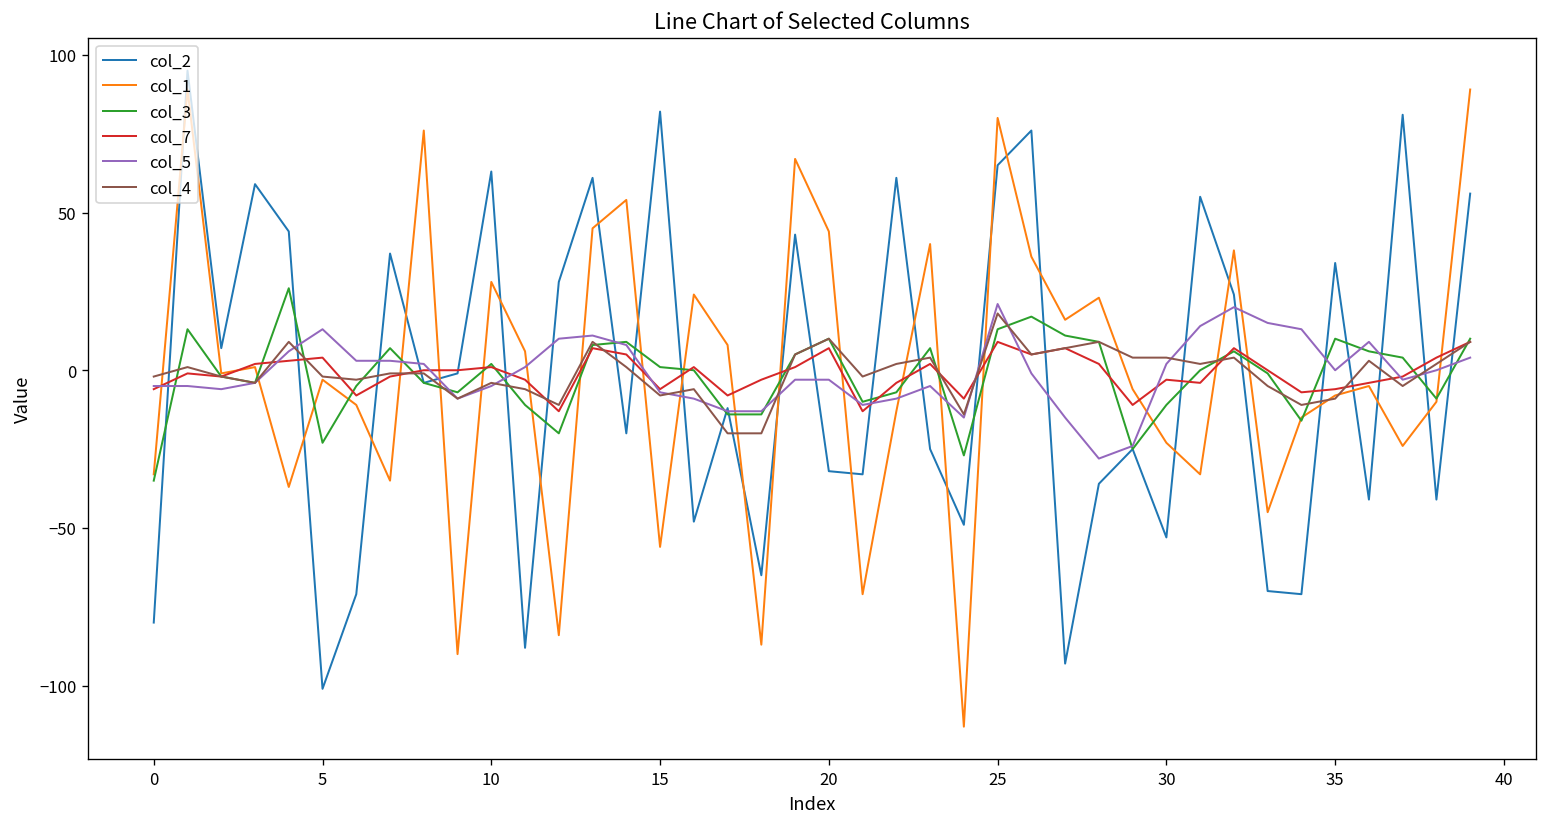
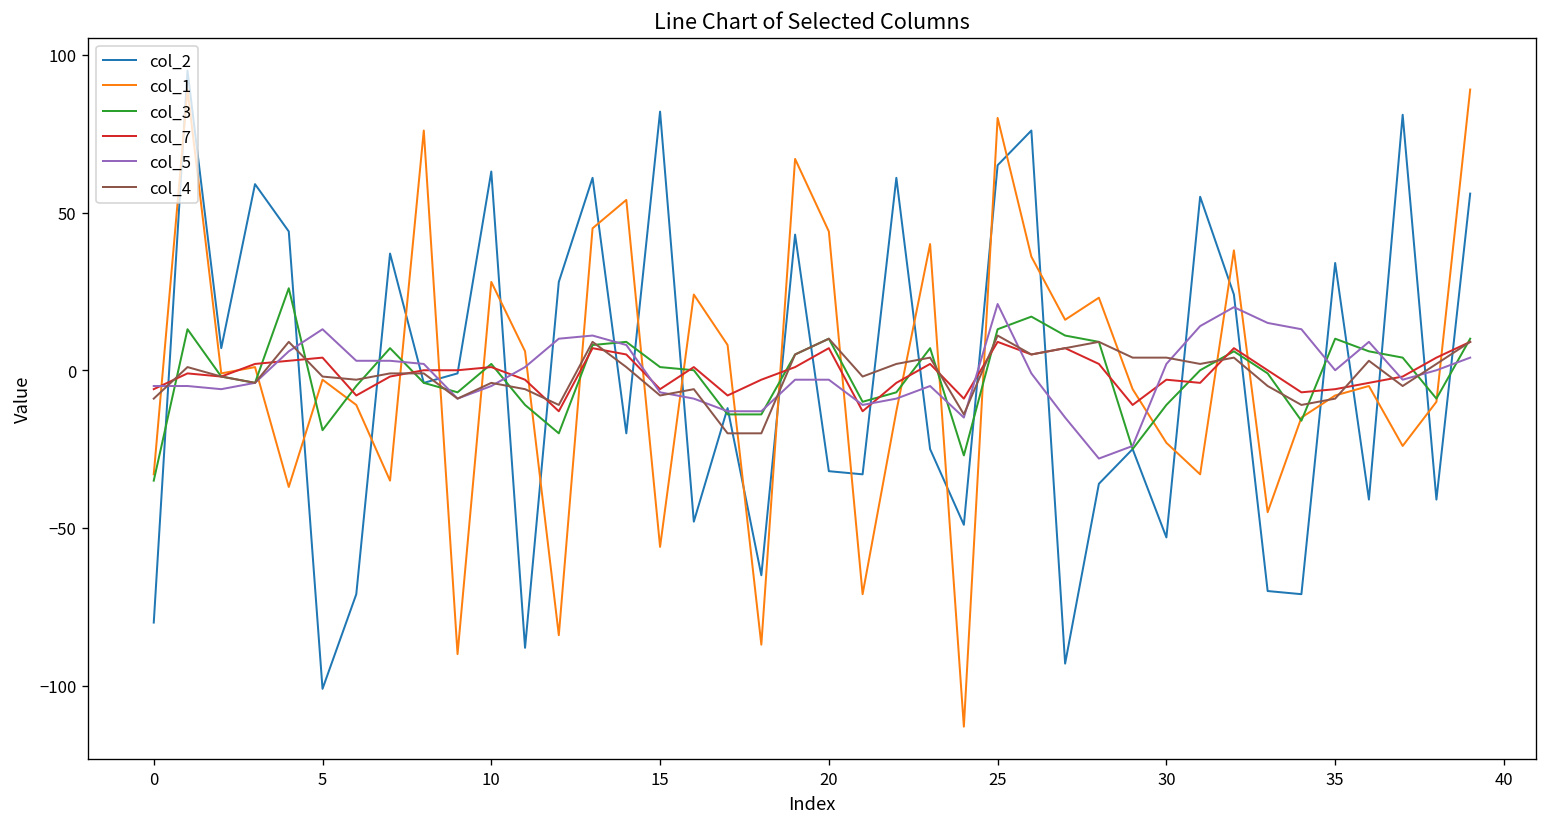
col_4, 0: -2 -> -9
col_3, 5: -23 -> -19
col_4, 25: 18 -> 11
